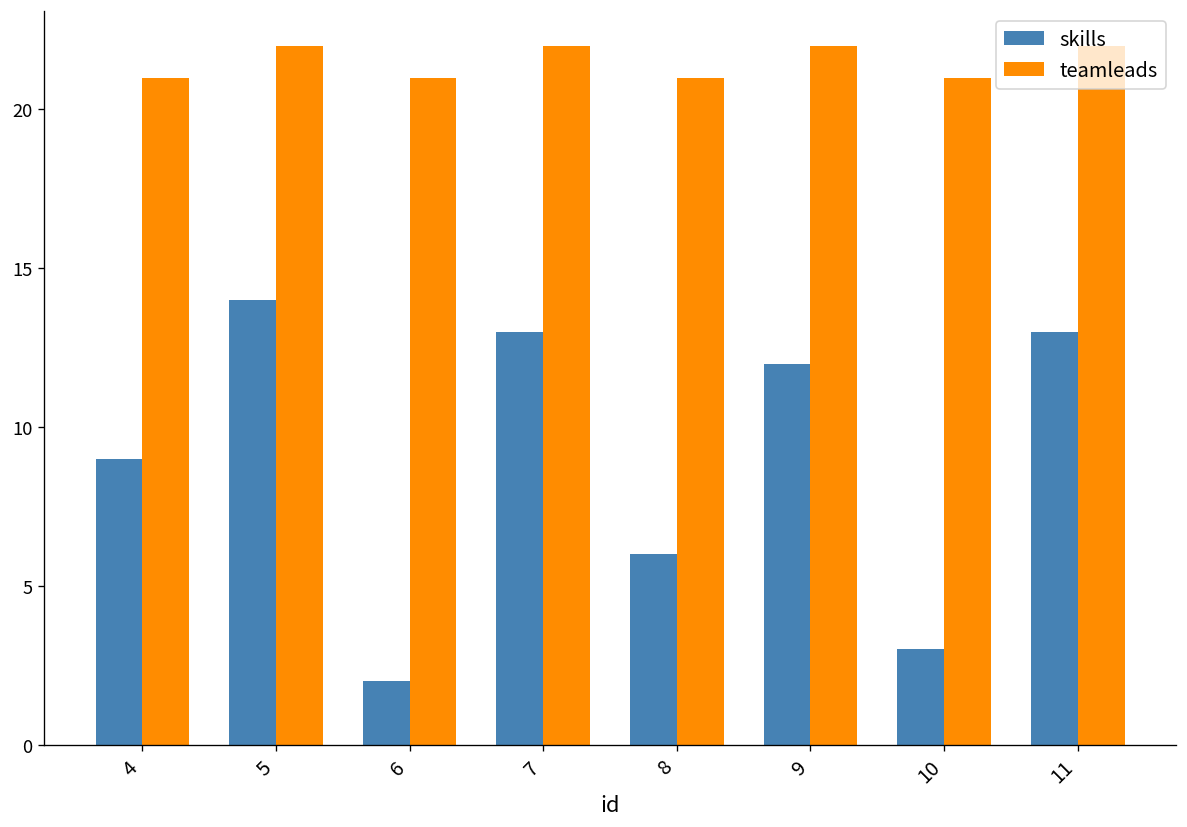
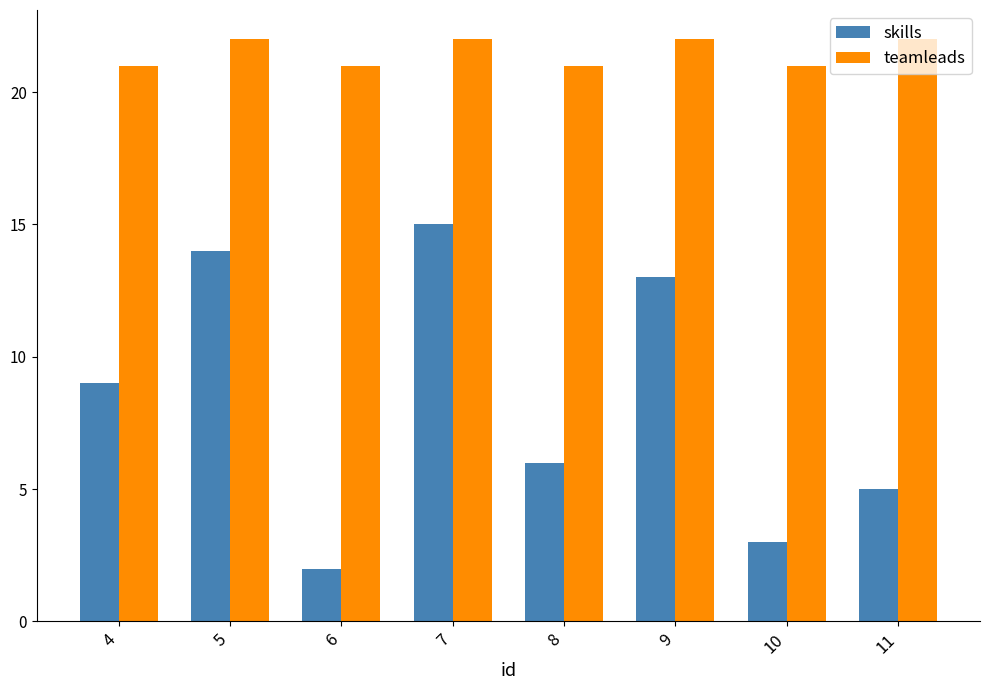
skills, 7: 13 -> 15
skills, 9: 12 -> 13
skills, 11: 13 -> 5
